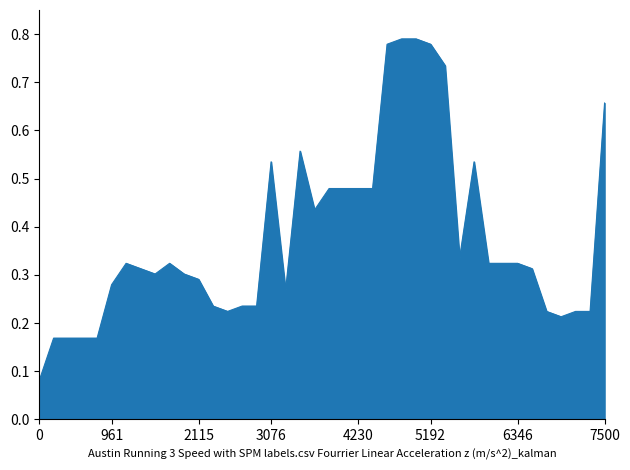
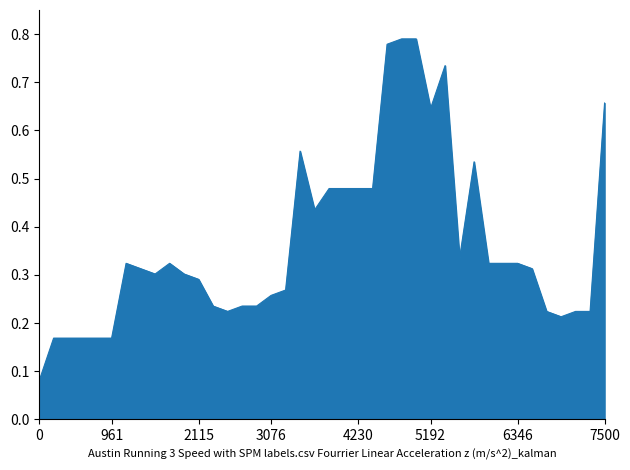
961: 0.28 -> 0.17
3076: 0.53 -> 0.26
5192: 0.78 -> 0.65
